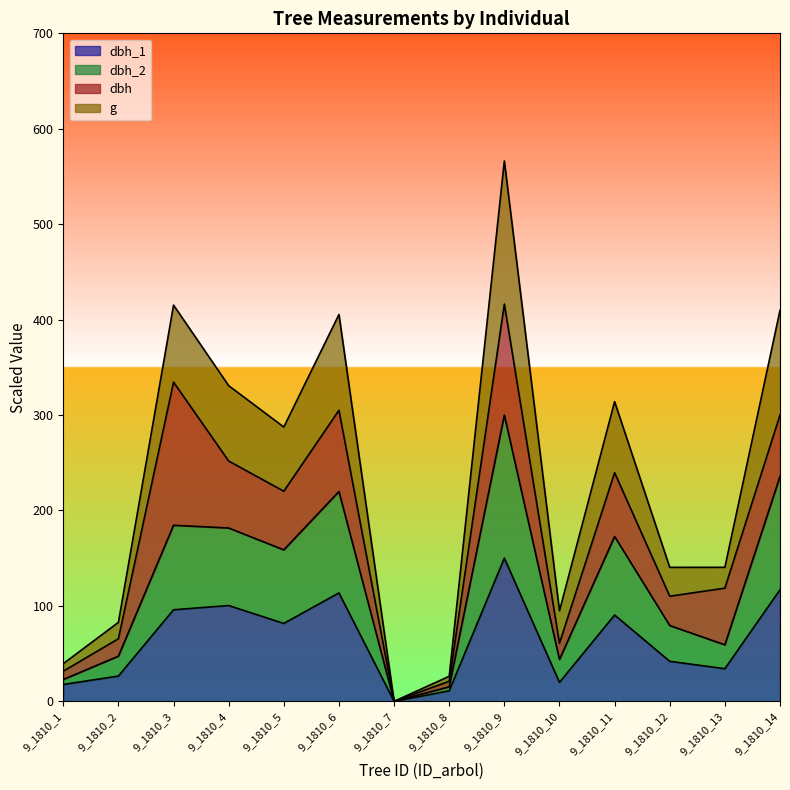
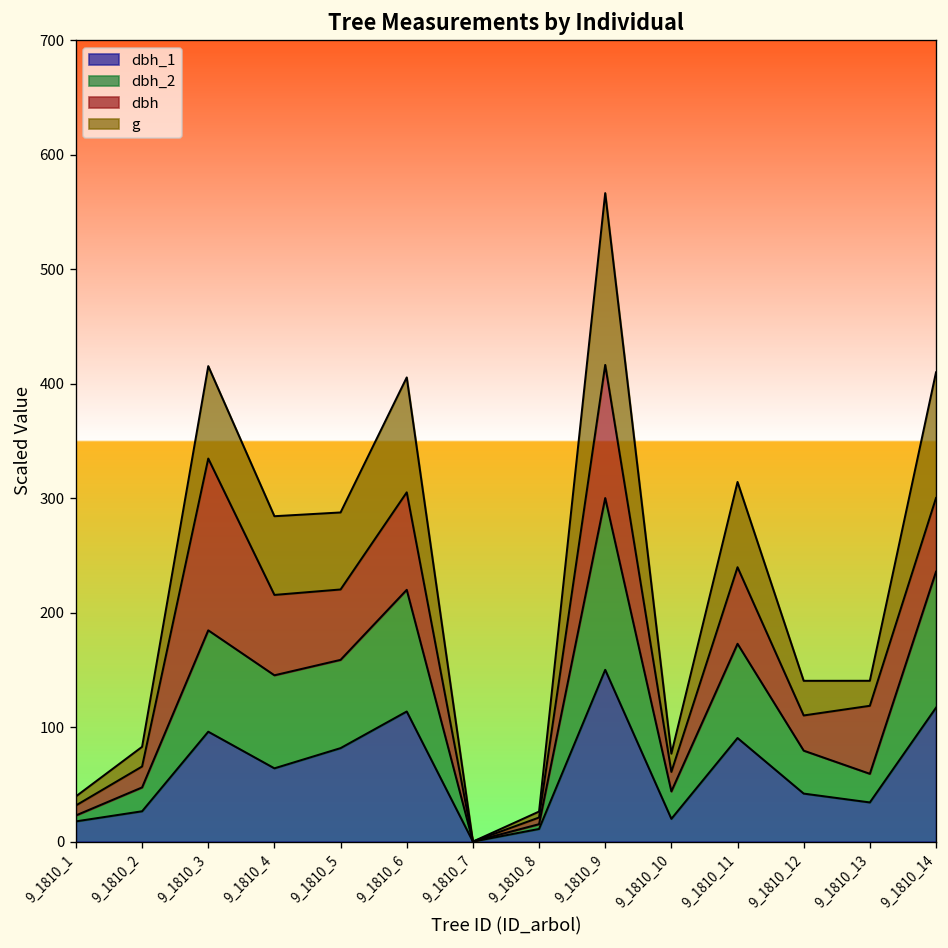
dbh_1, 9_1810_4: 100 -> 60
g, 9_1810_4: 80 -> 70
g, 9_1810_10: 30 -> 20
